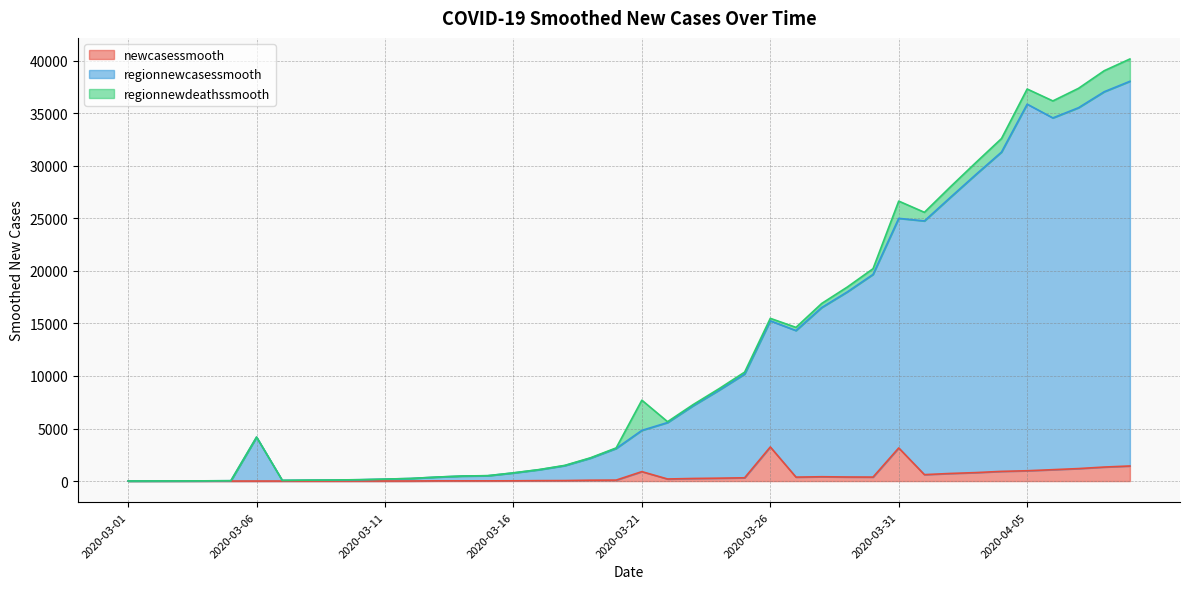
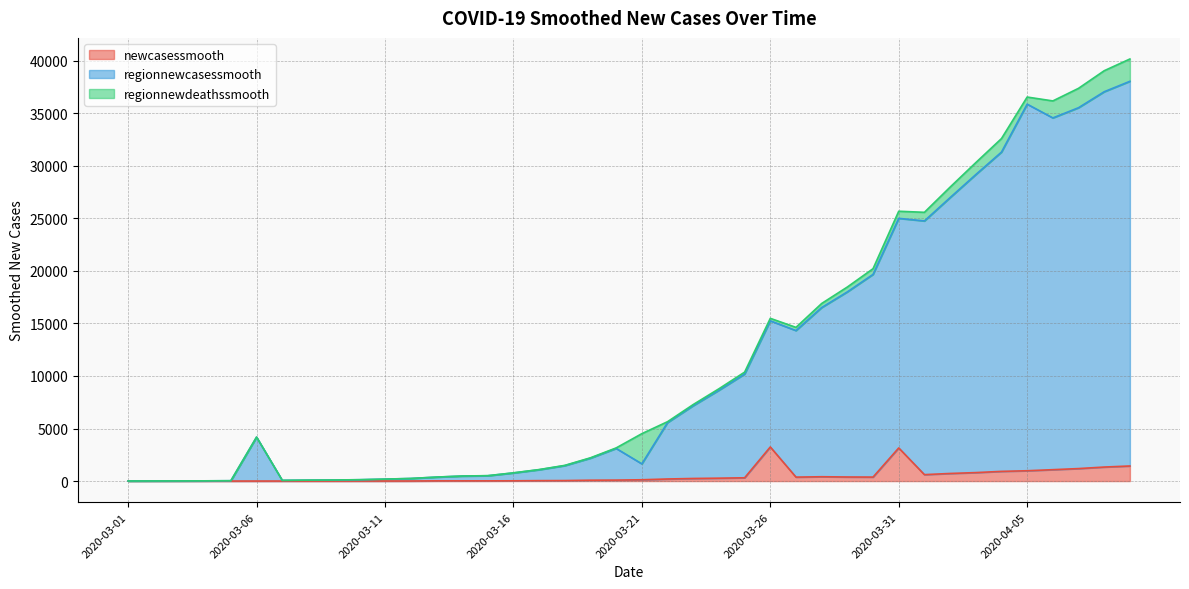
newcasessmooth, 2020-03-21: 900 -> 100
regionnewcasessmooth, 2020-03-21: 3900 -> 1500
regionnewdeathssmooth, 2020-03-31: 1600 -> 700
regionnewdeathssmooth, 2020-04-05: 1400 -> 700
